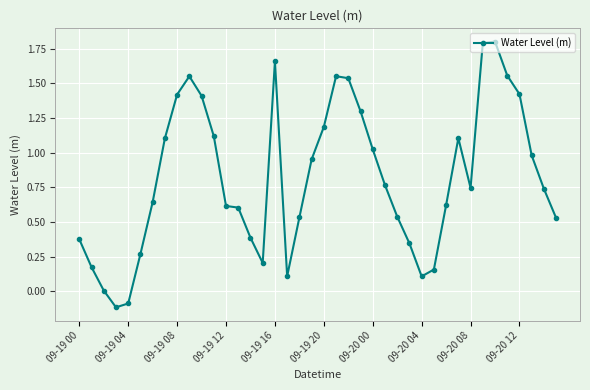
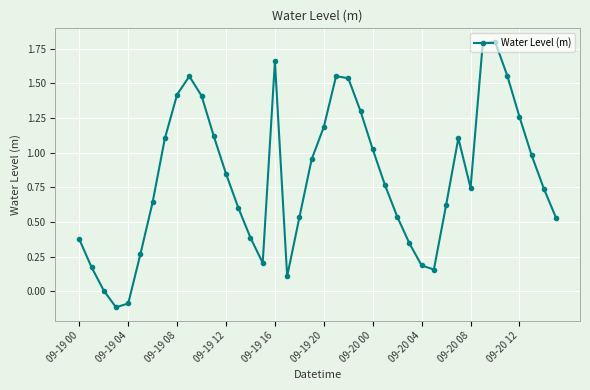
09-19 12: 0.62 -> 0.85
09-20 04: 0.11 -> 0.19
09-20 12: 1.42 -> 1.26
